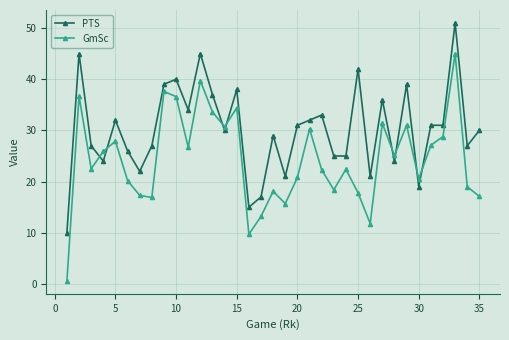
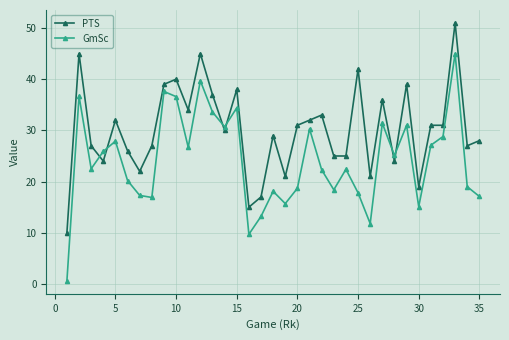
GmSc, 20: 21 -> 19
GmSc, 30: 21 -> 15
PTS, 35: 30 -> 28
